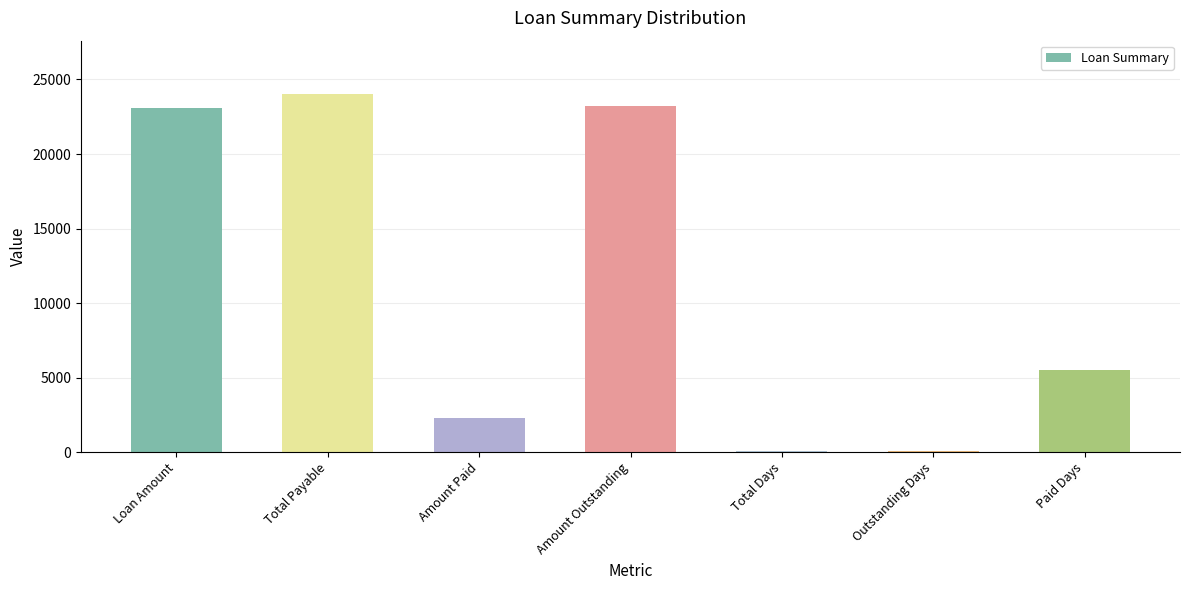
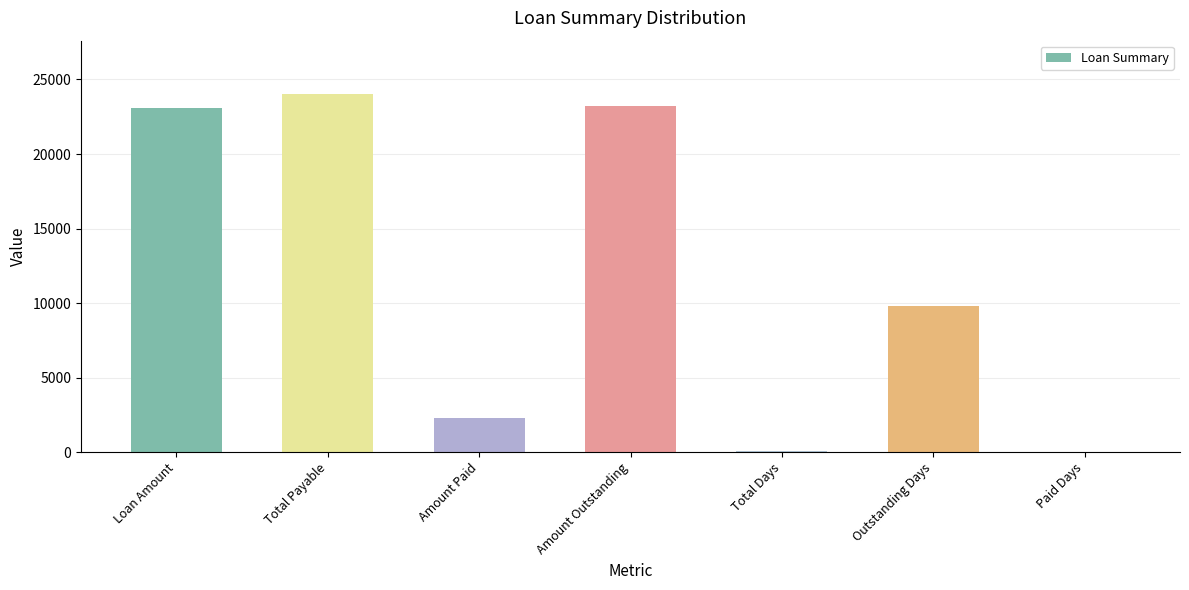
Outstanding Days: 100 -> 9800
Paid Days: 5500 -> 0
